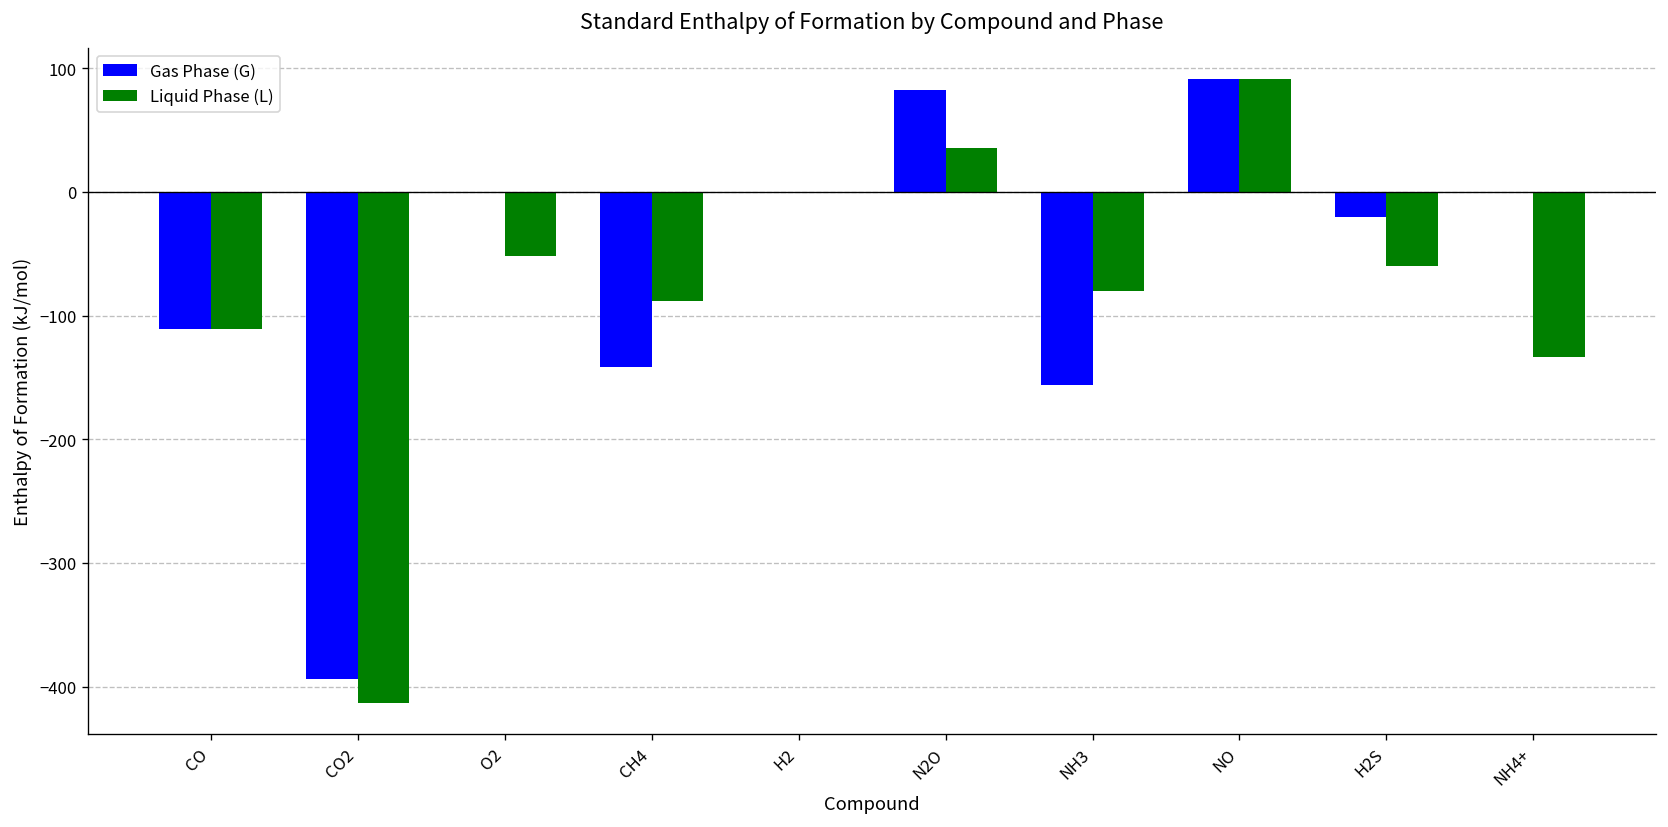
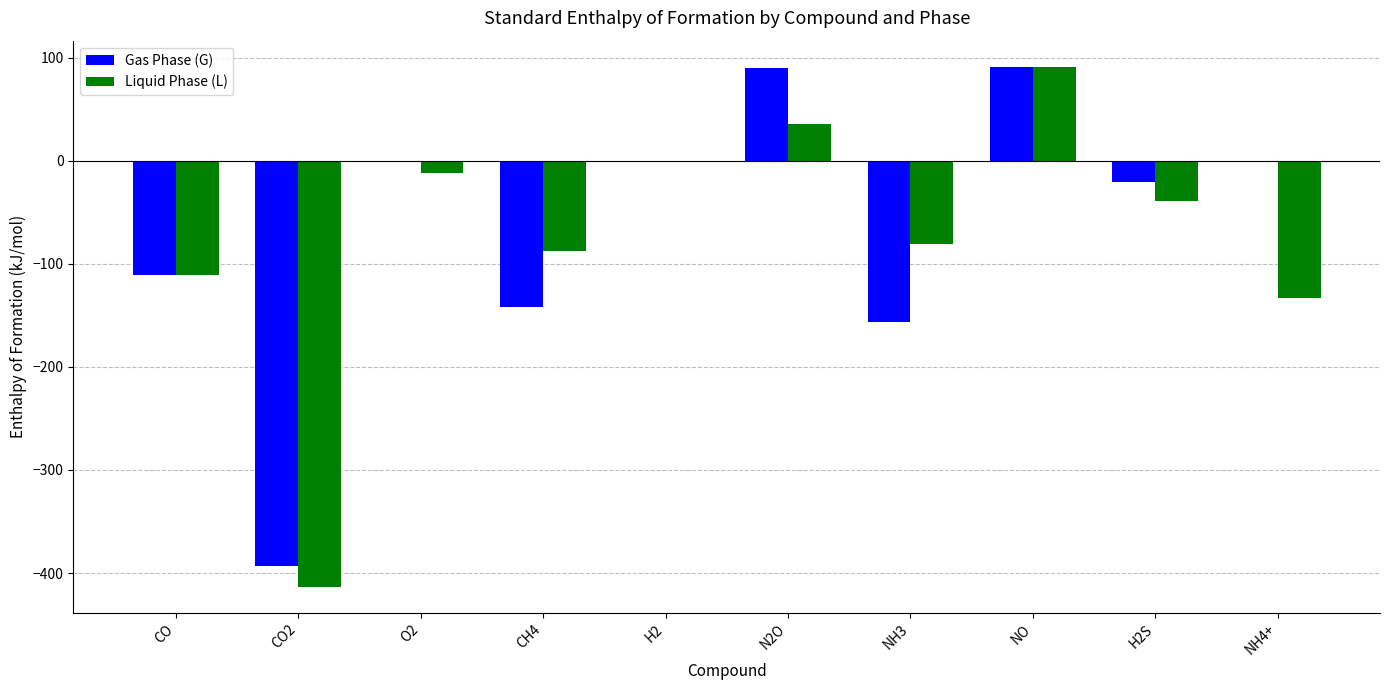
Liquid Phase (L), O2: -51 -> -12
Gas Phase (G), N2O: 82 -> 90
Liquid Phase (L), H2S: -60 -> -39
